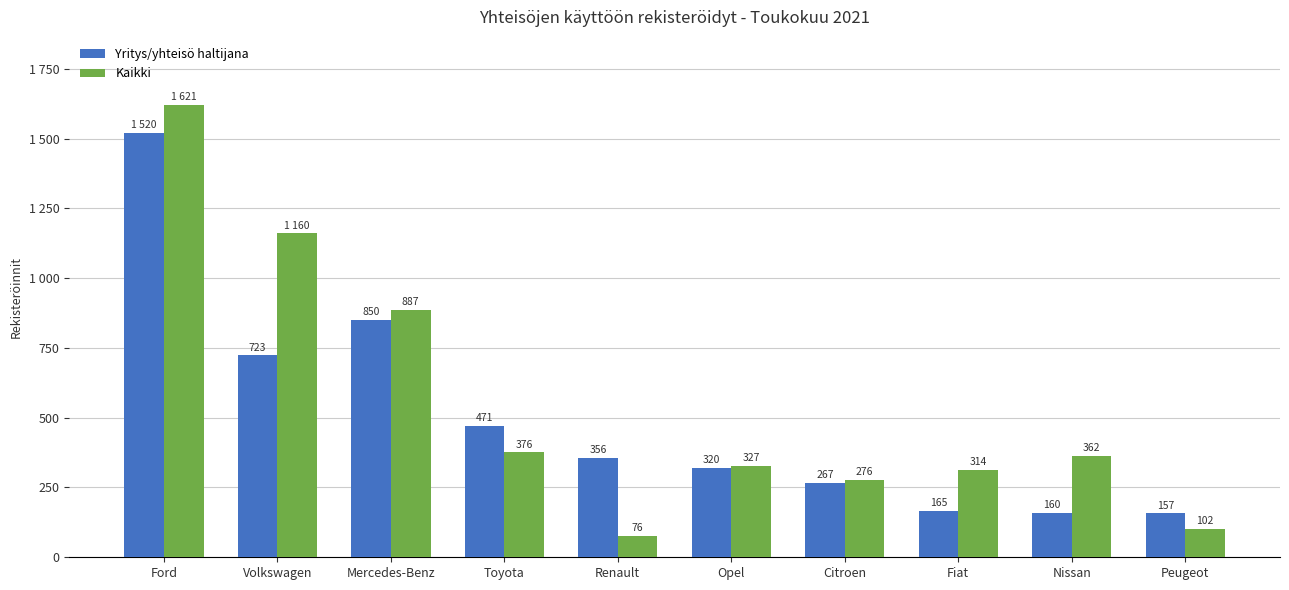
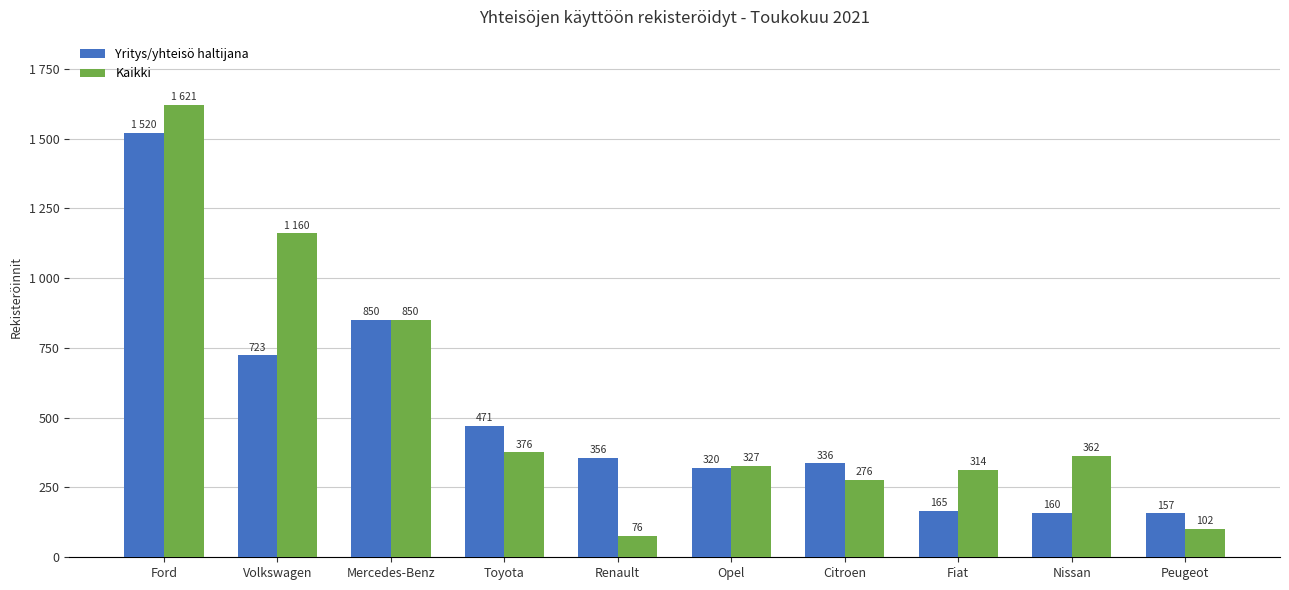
Kaikki, Mercedes-Benz: 887 -> 850
Yritys/yhteisö haltijana, Citroen: 267 -> 336
